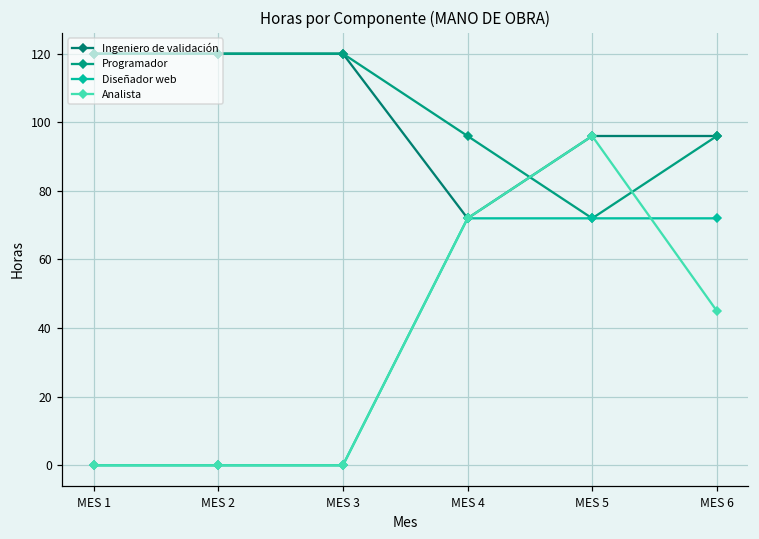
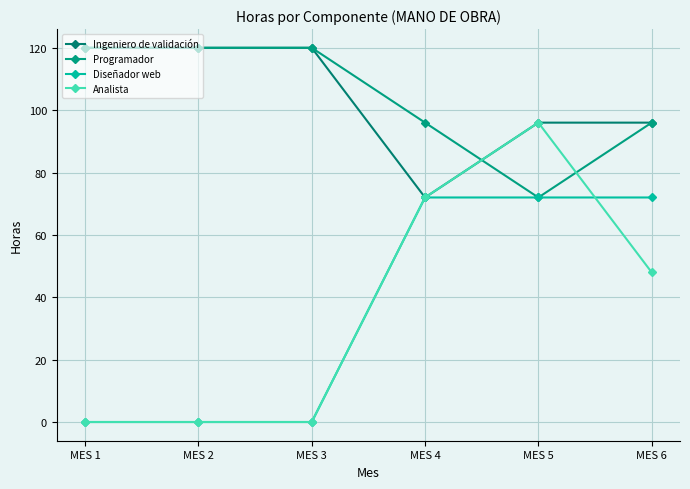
Analista, MES 6: 45 -> 48
